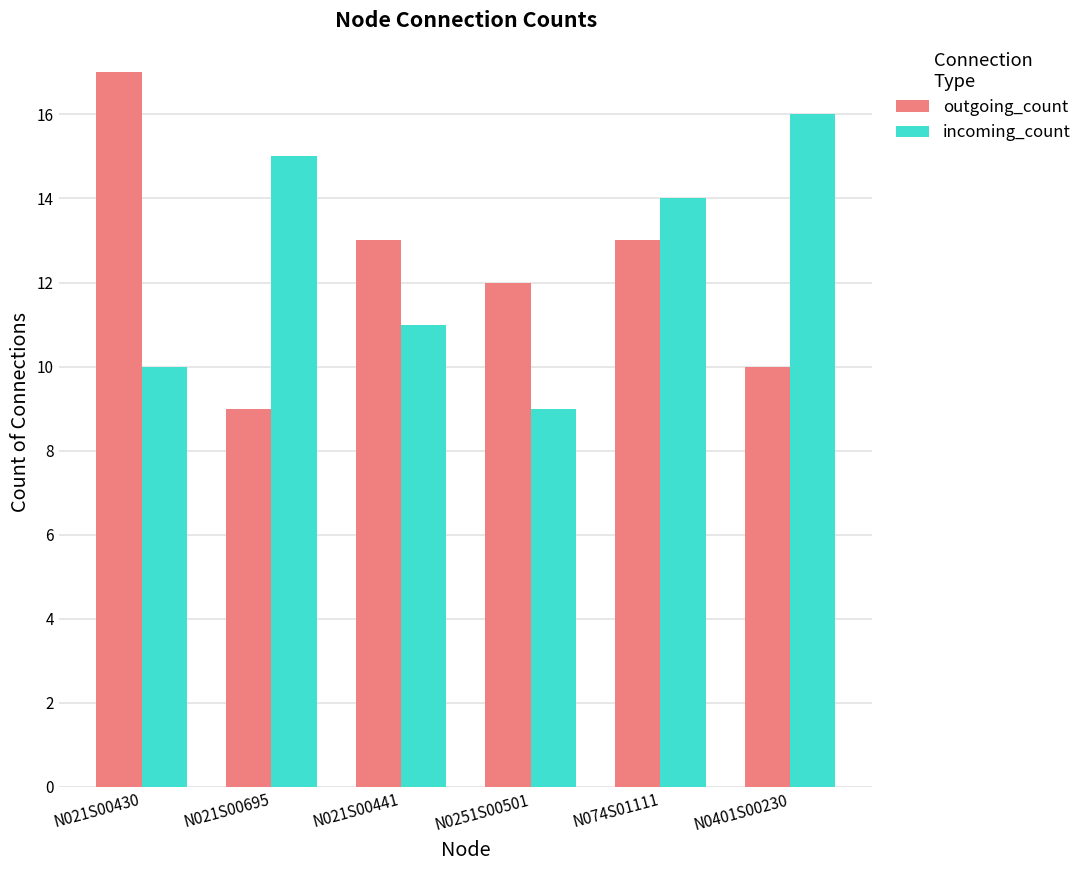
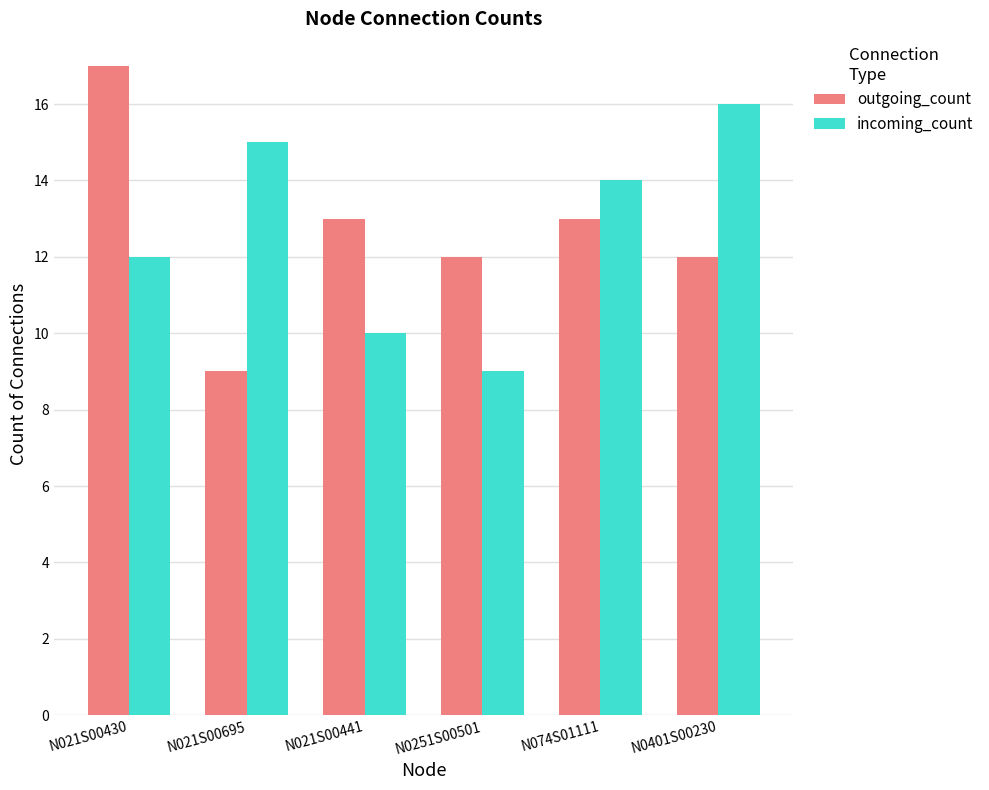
incoming_count, N021S00430: 10 -> 12
incoming_count, N021S00441: 11 -> 10
outgoing_count, N0401S00230: 10 -> 12
